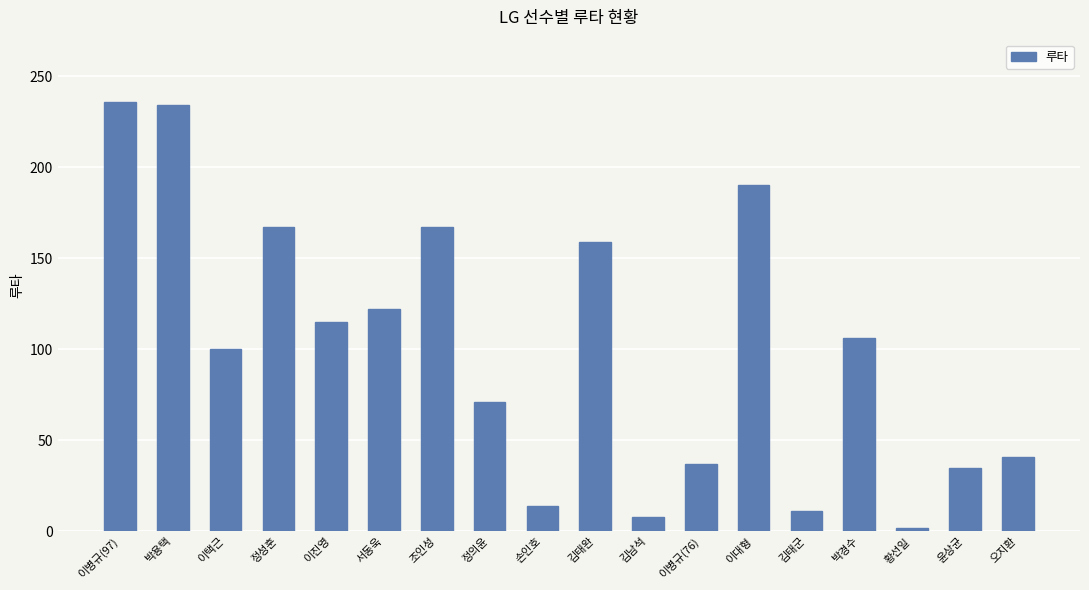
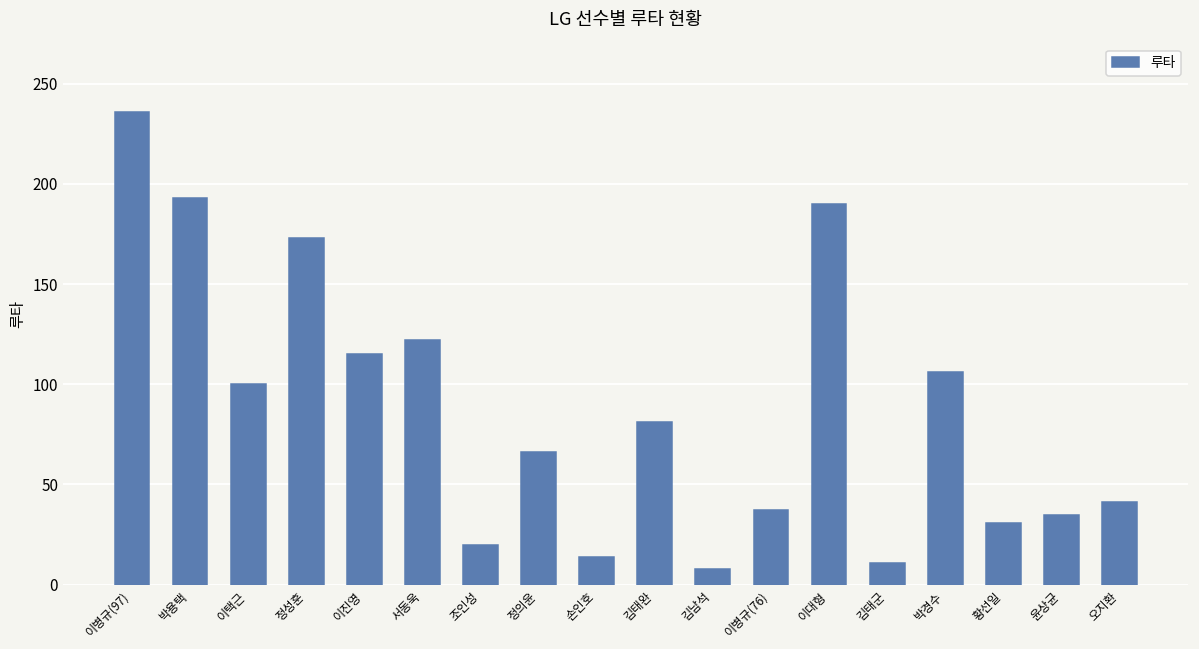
박용택: 234 -> 193
정성훈: 167 -> 173
조인성: 167 -> 20
정의윤: 71 -> 66
김태완: 159 -> 81
황선일: 2 -> 31
